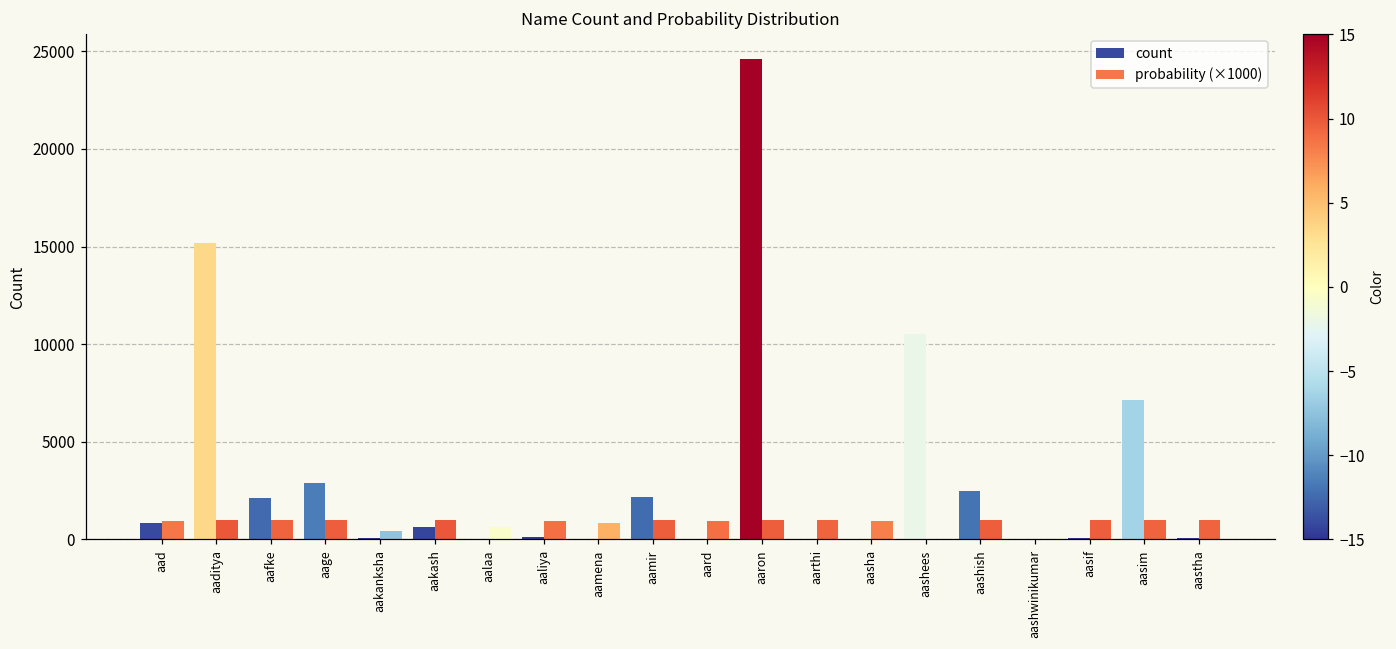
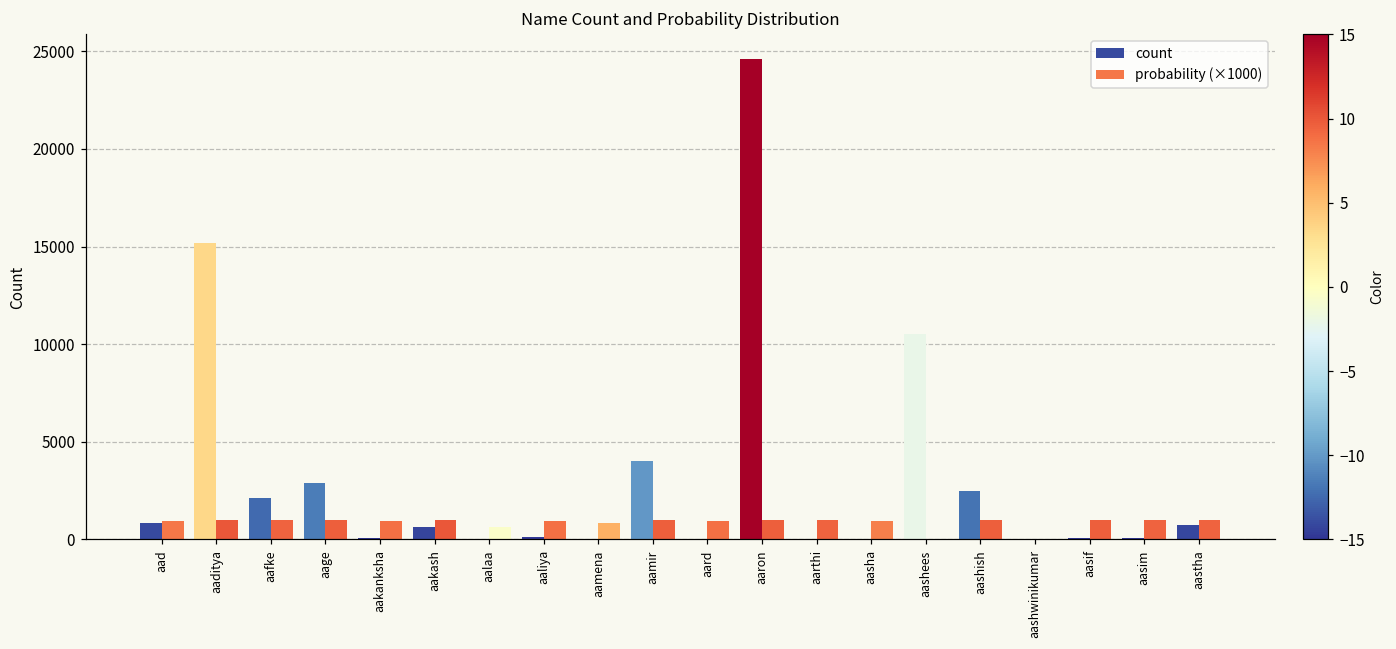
probability (×1000), aakanksha: 400 -> 1000
count, aamir: 2200 -> 4000
count, aasim: 7100 -> 100
count, aastha: 100 -> 700
